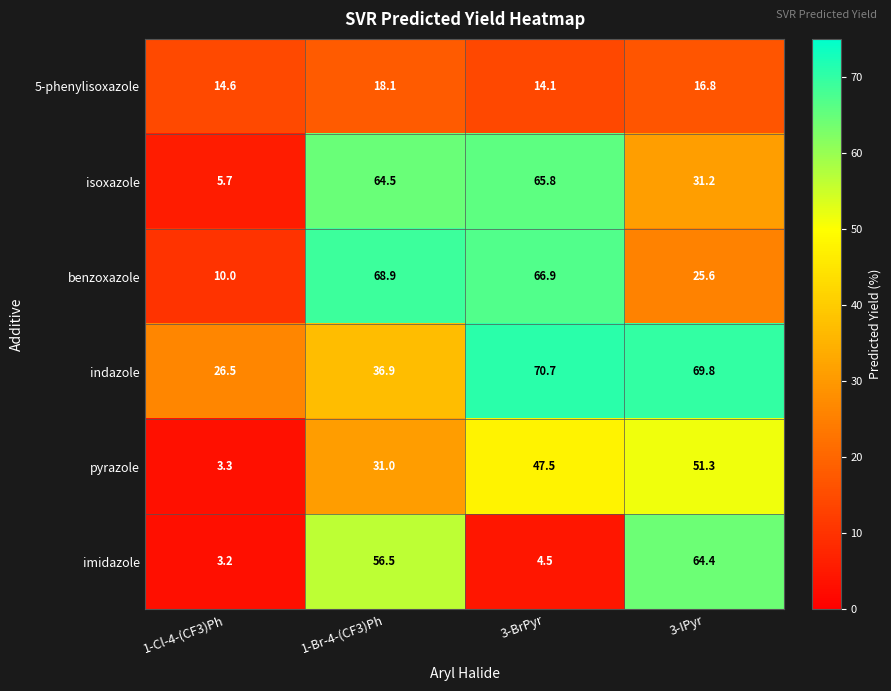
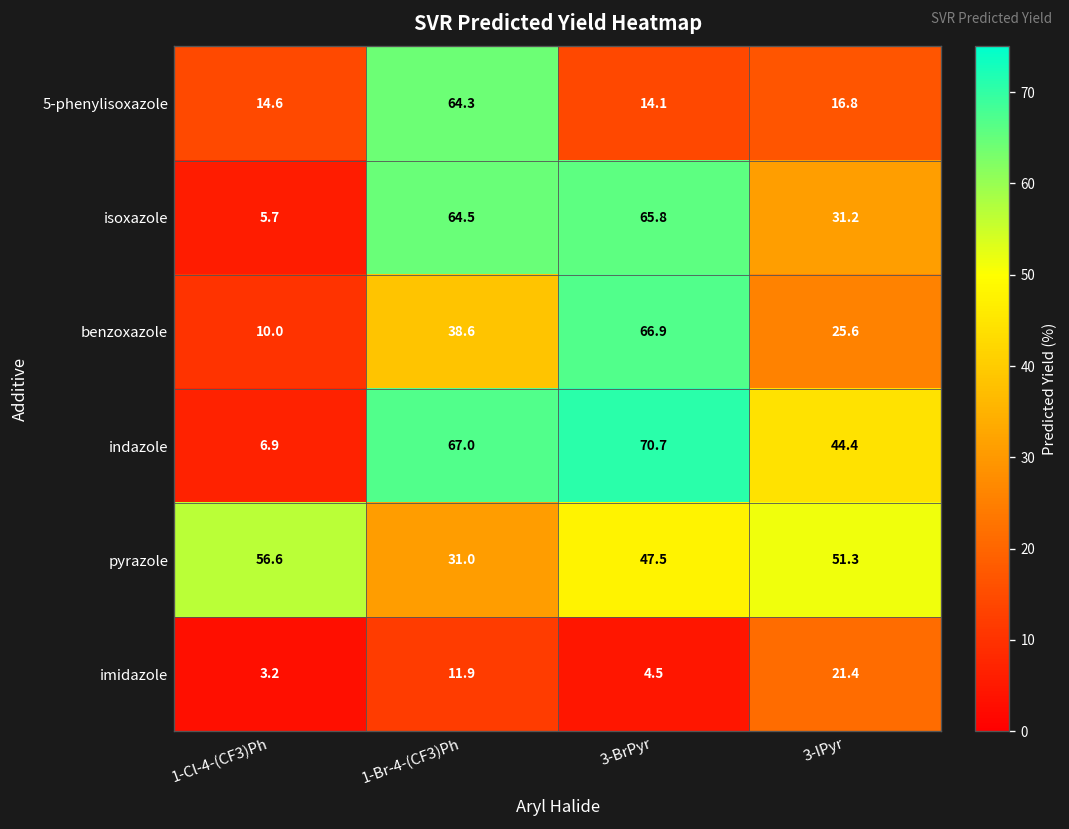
5-phenylisoxazole, 1-Br-4-(CF3)Ph: 18.1 -> 64.3
benzoxazole, 1-Br-4-(CF3)Ph: 68.9 -> 38.6
indazole, 1-Cl-4-(CF3)Ph: 26.5 -> 6.9
indazole, 1-Br-4-(CF3)Ph: 36.9 -> 67.0
indazole, 3-IPyr: 69.8 -> 44.4
pyrazole, 1-Cl-4-(CF3)Ph: 3.3 -> 56.6
imidazole, 1-Br-4-(CF3)Ph: 56.5 -> 11.9
imidazole, 3-IPyr: 64.4 -> 21.4
